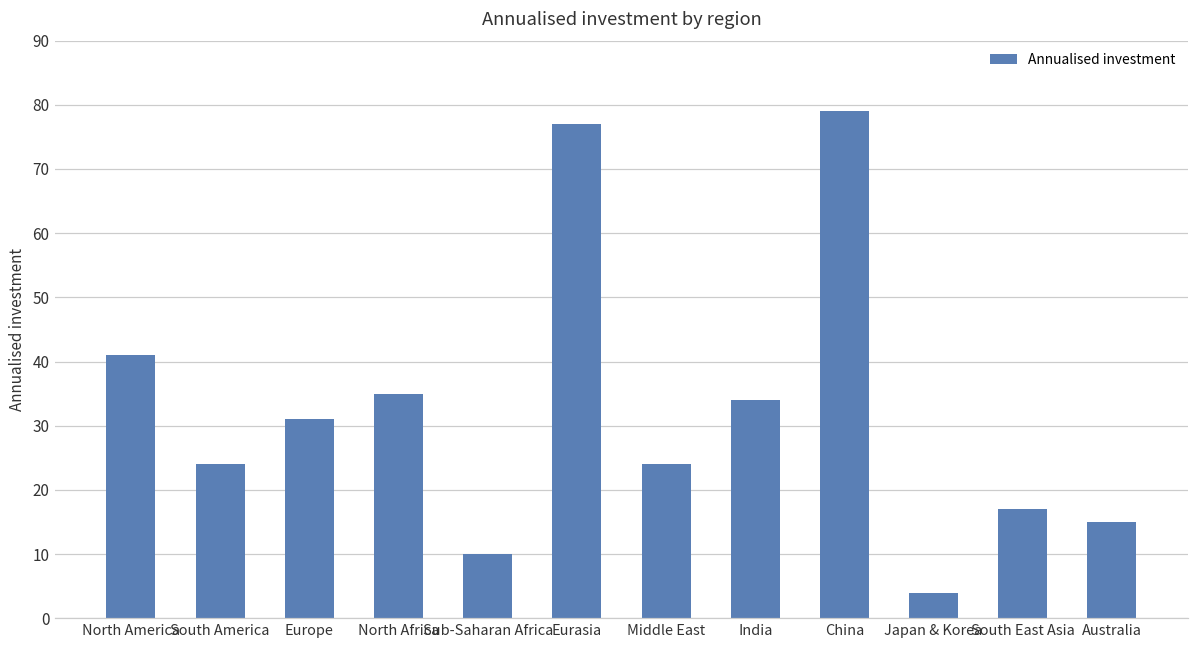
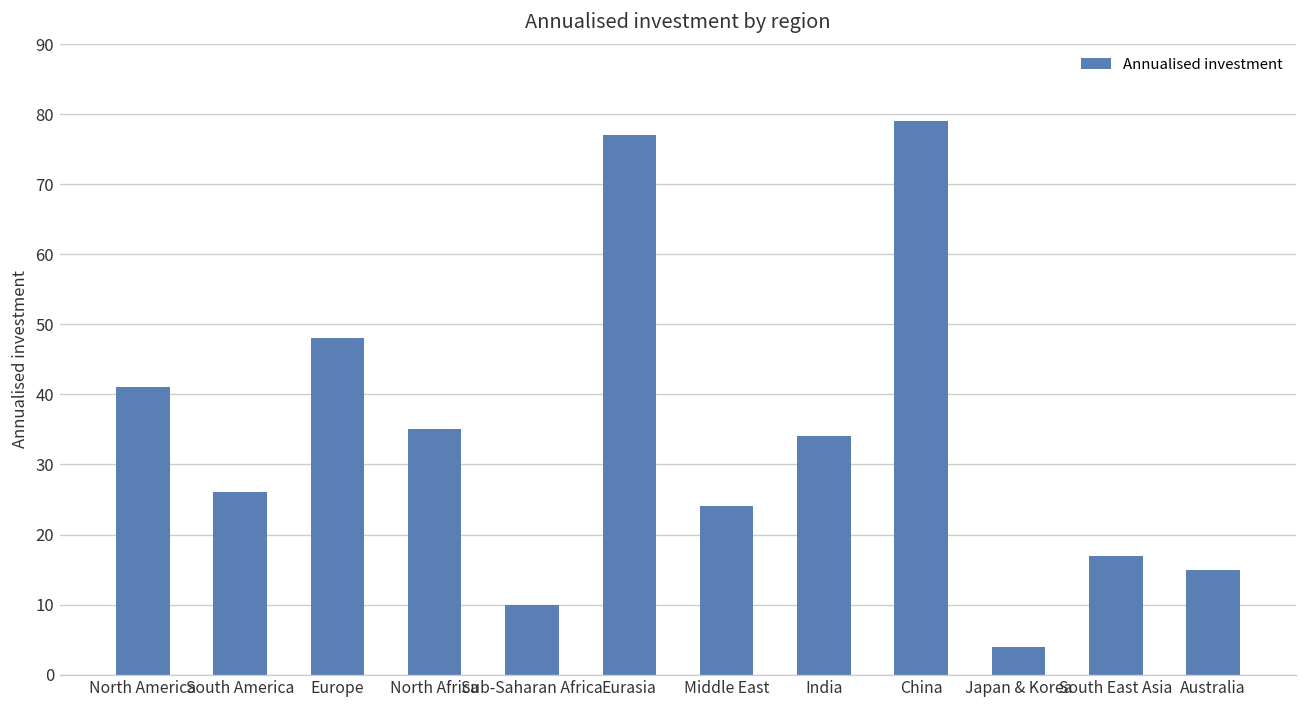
South America: 24 -> 26
Europe: 31 -> 48
